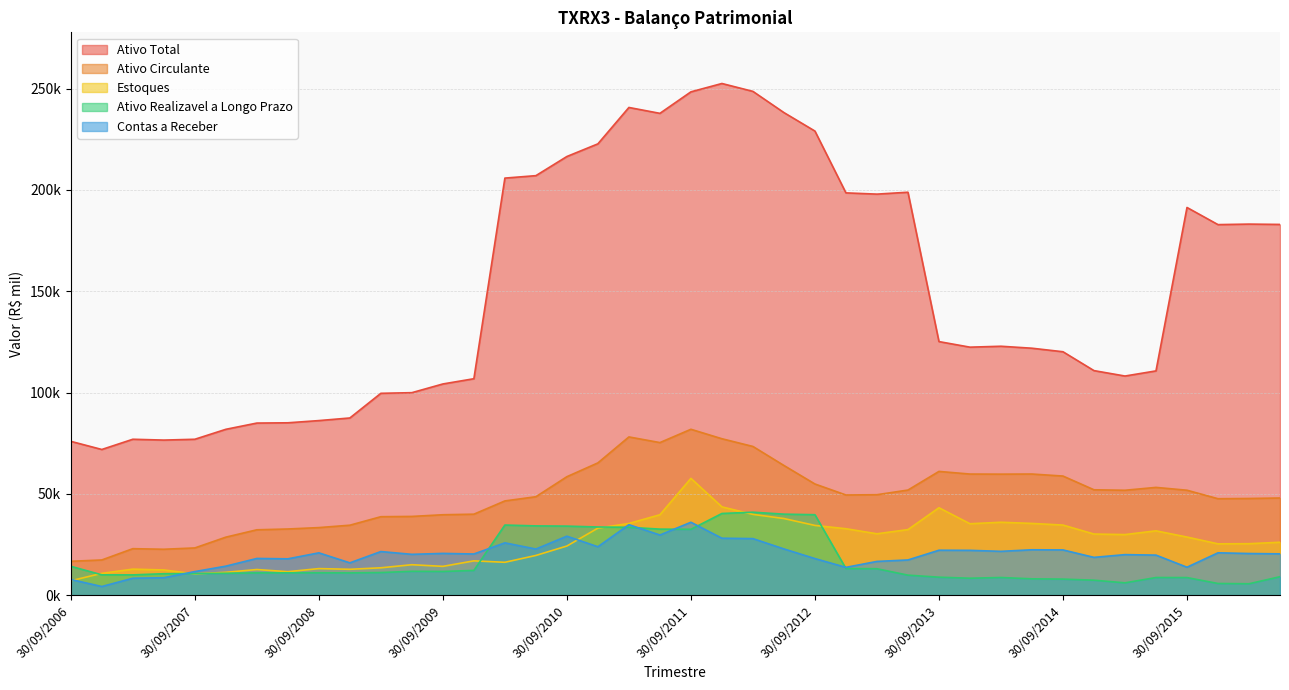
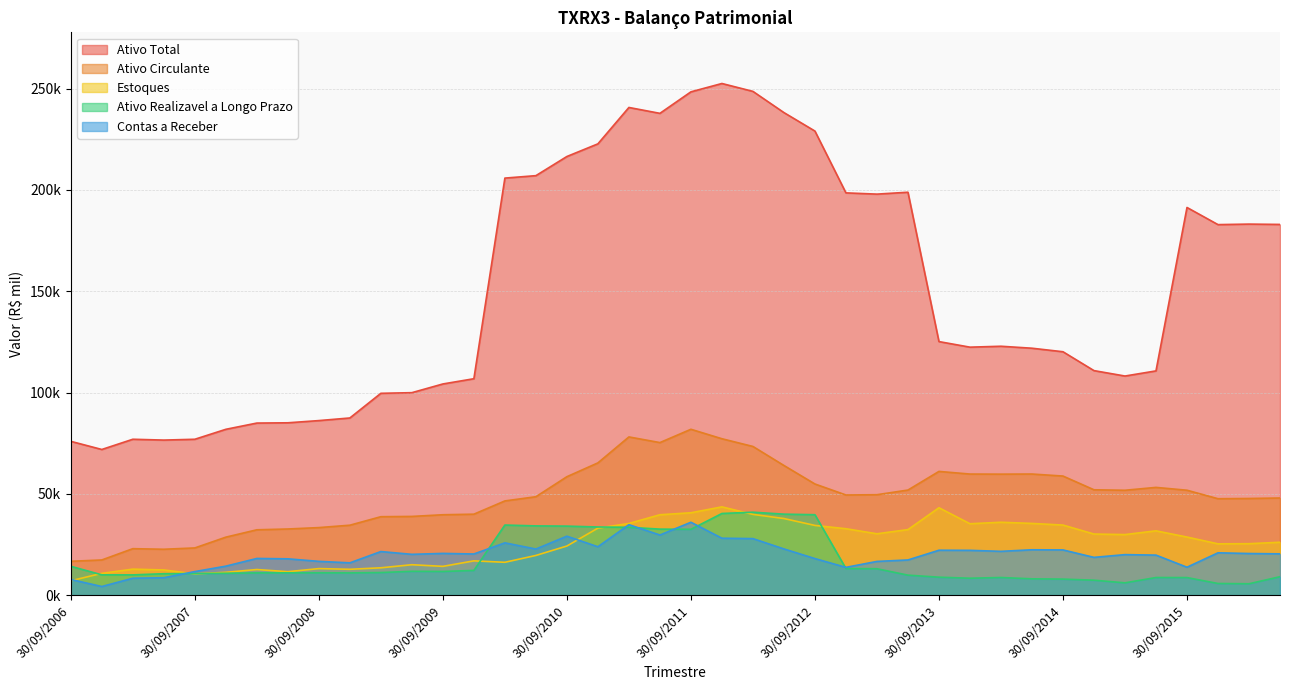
Contas a Receber, 30/09/2008: 21000 -> 17000
Estoques, 30/09/2011: 58000 -> 41000
